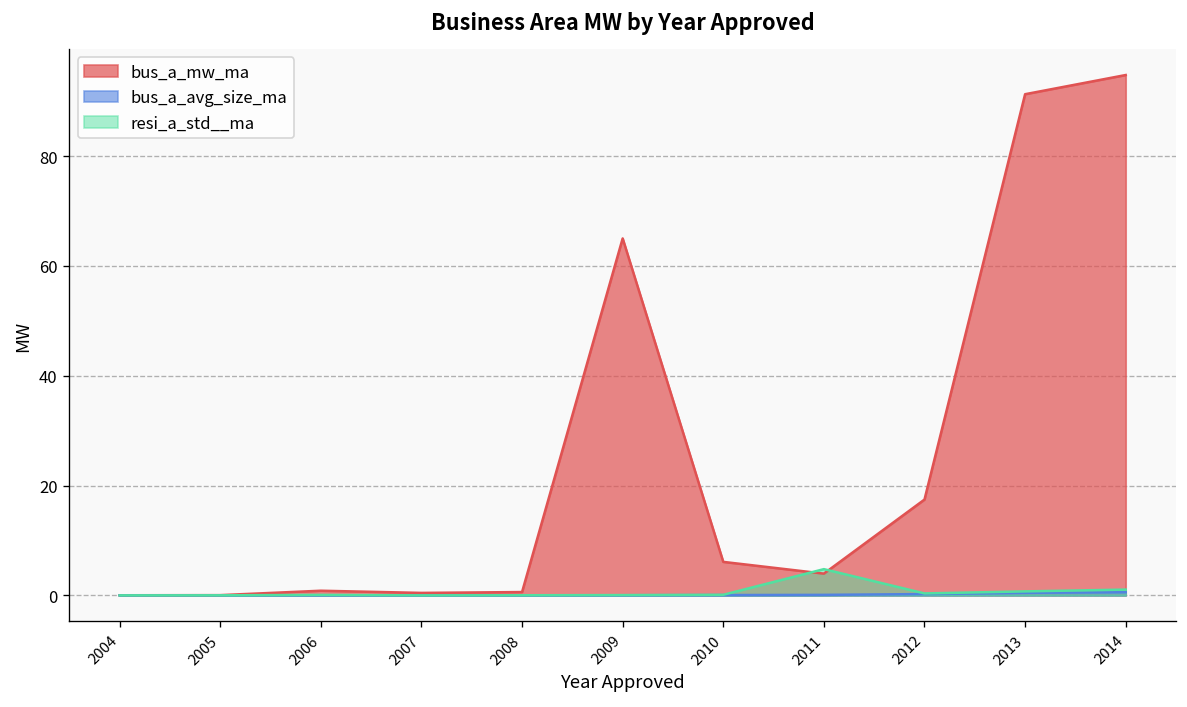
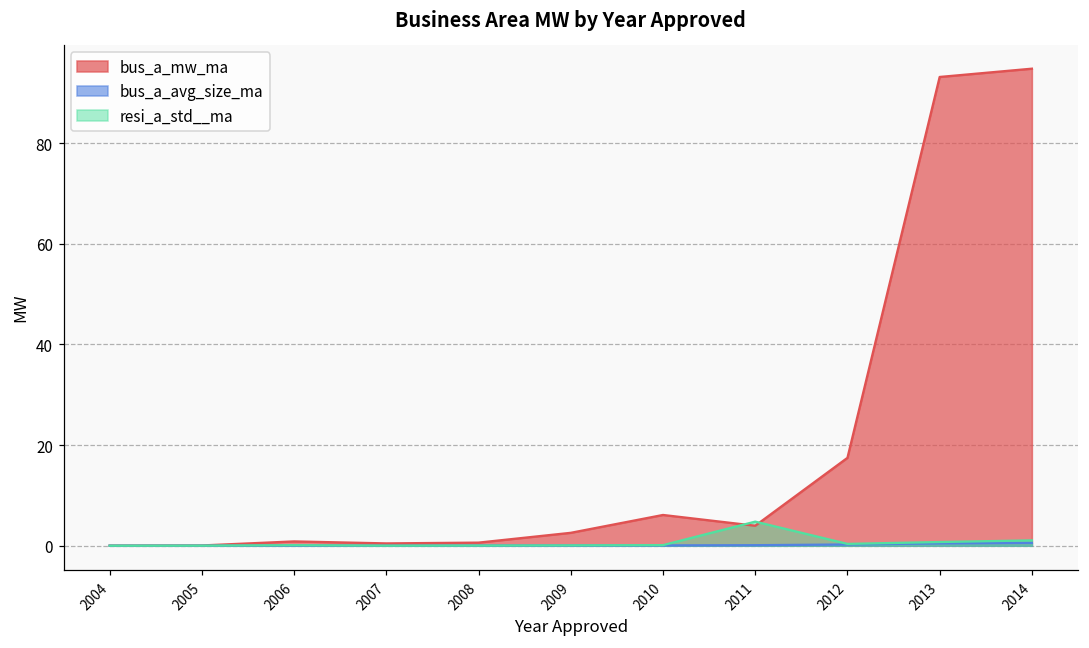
bus_a_mw_ma, 2009: 65 -> 3
bus_a_mw_ma, 2013: 91 -> 93
